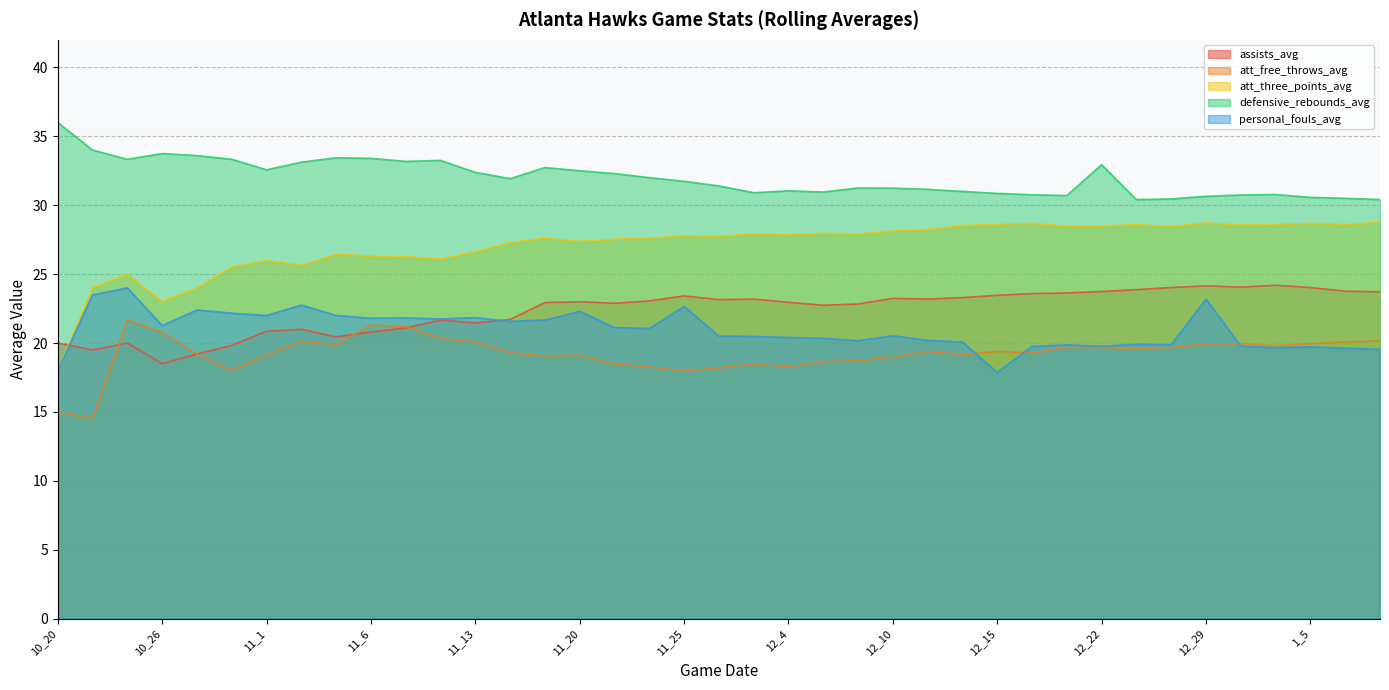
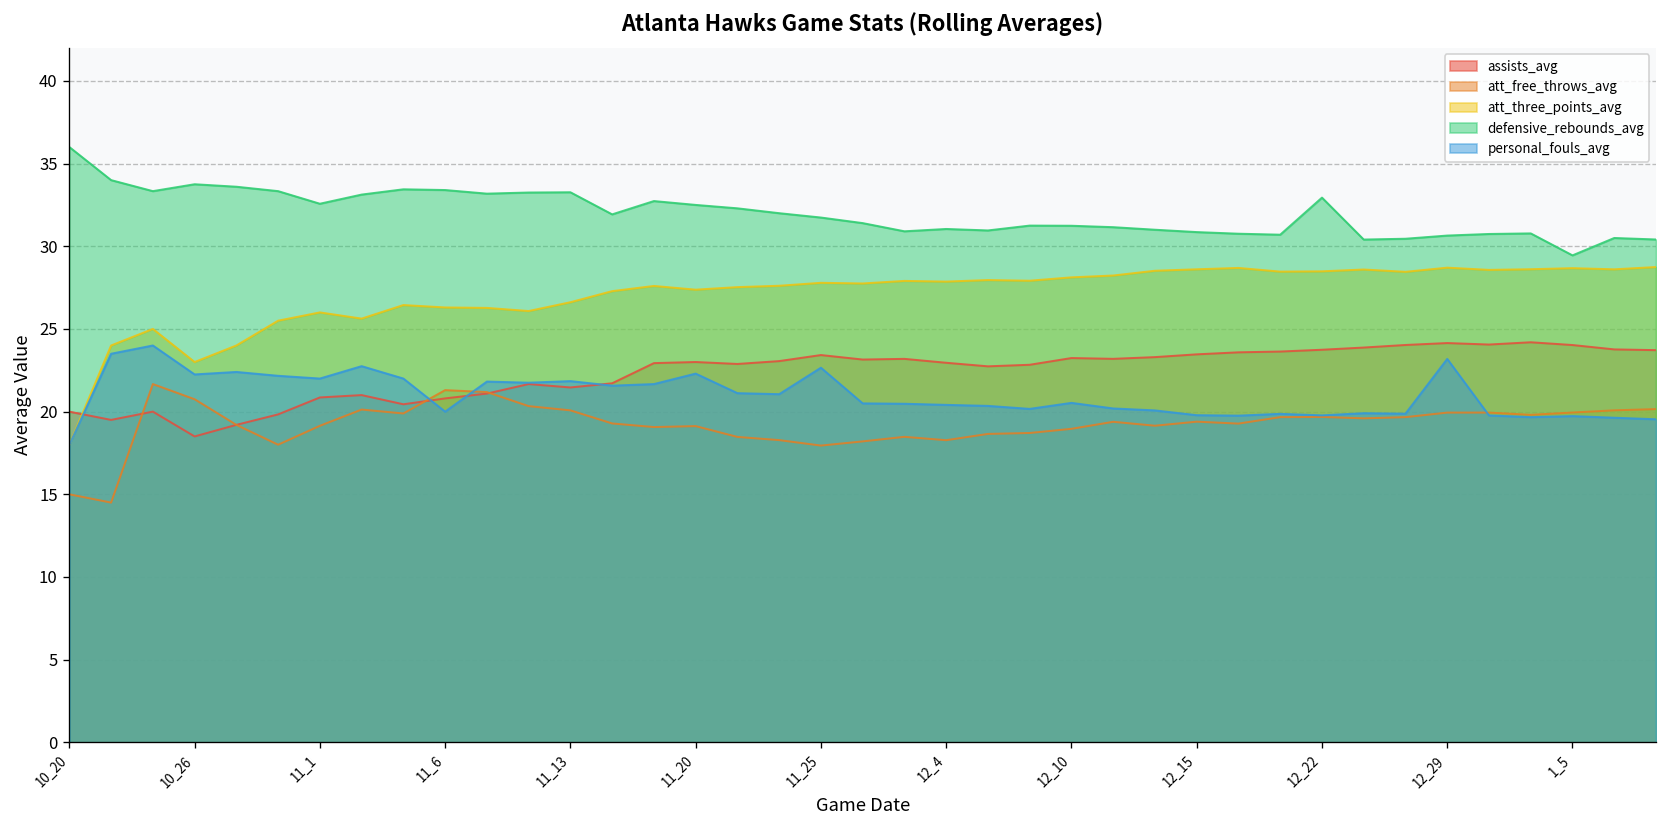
personal_fouls_avg, 10_26: 21.3 -> 22.3
personal_fouls_avg, 11_6: 21.8 -> 20.0
defensive_rebounds_avg, 11_13: 32.4 -> 33.3
personal_fouls_avg, 12_15: 17.9 -> 19.8
defensive_rebounds_avg, 1_5: 30.6 -> 29.4
